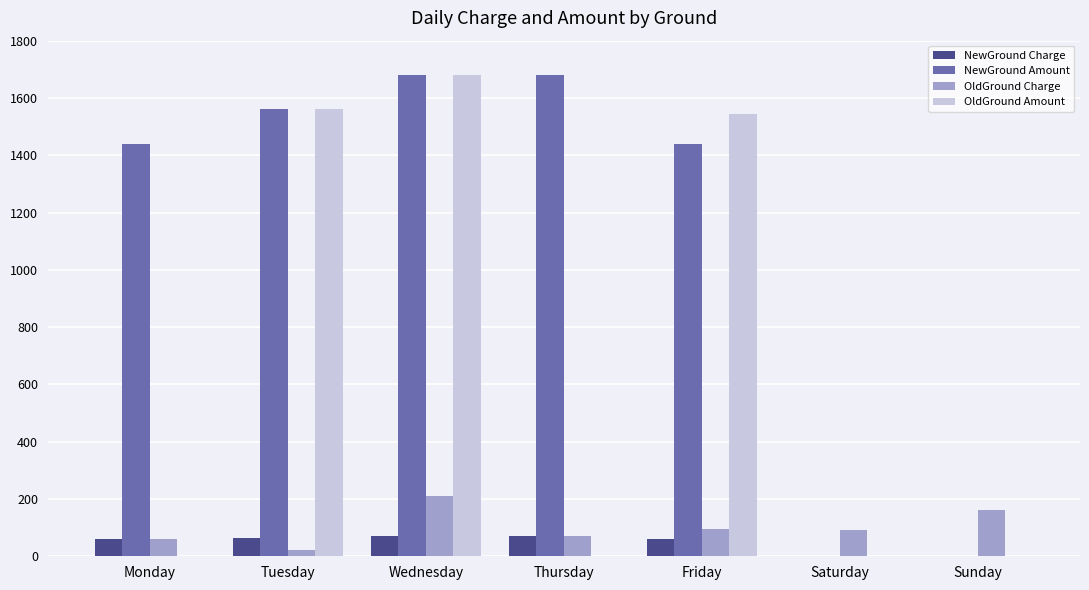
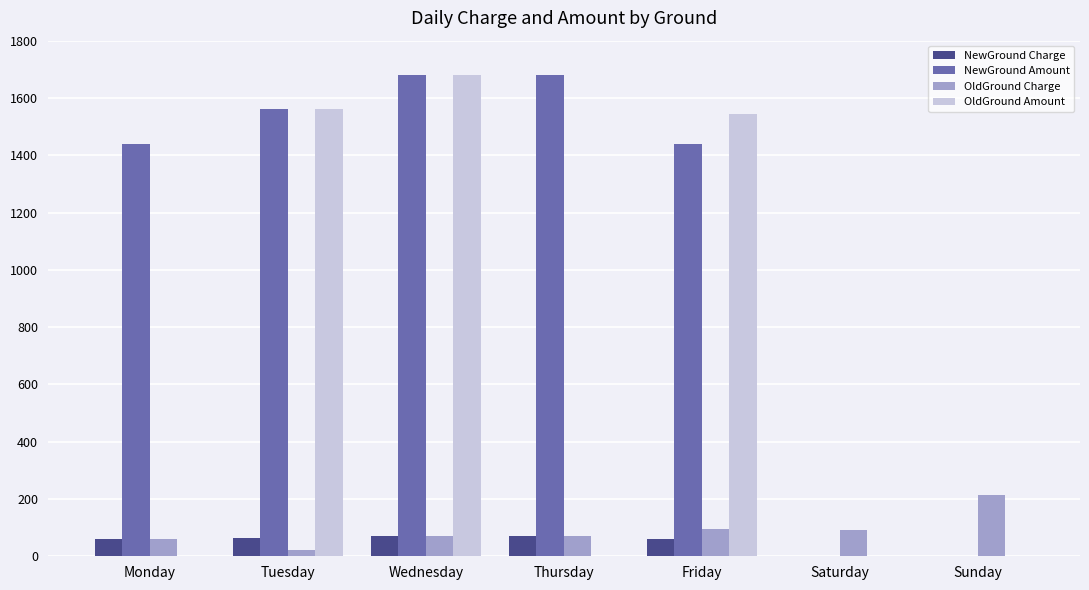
OldGround Charge, Wednesday: 210 -> 70
OldGround Charge, Sunday: 160 -> 210
